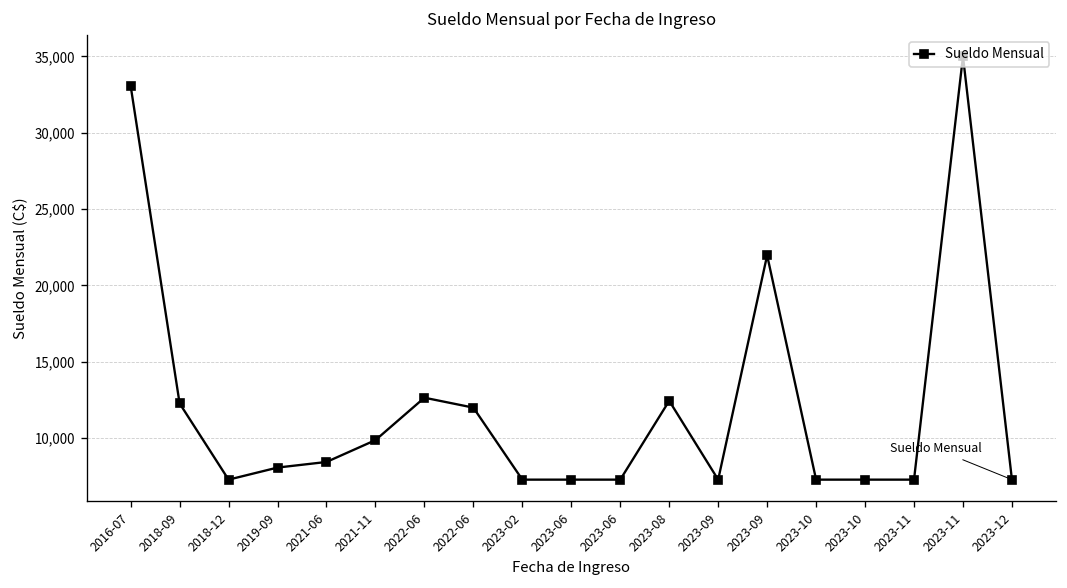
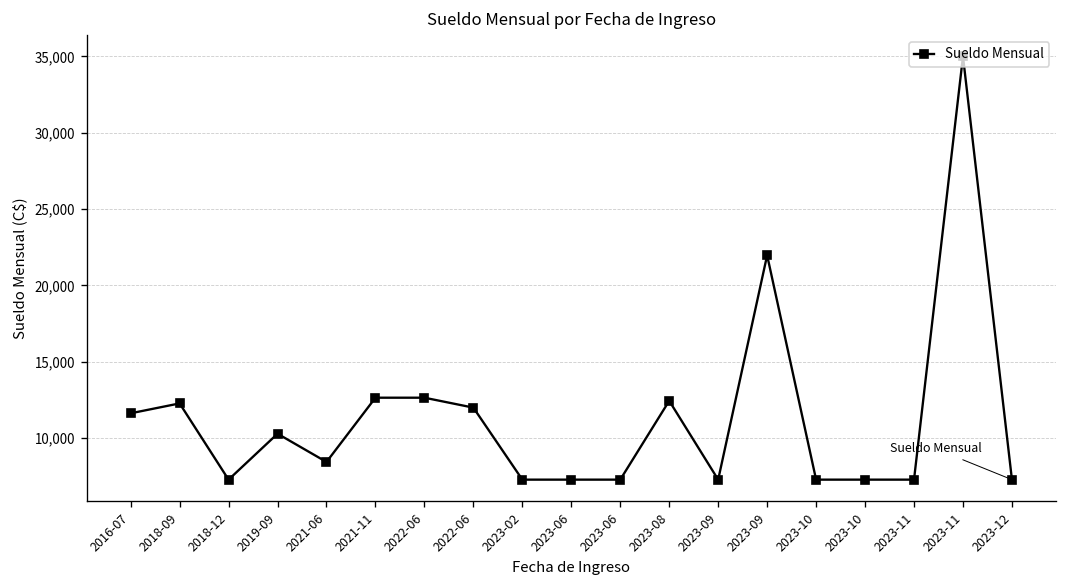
2016-07: 33,100 -> 11,600
2019-09: 8,100 -> 10,300
2021-11: 9,900 -> 12,700
